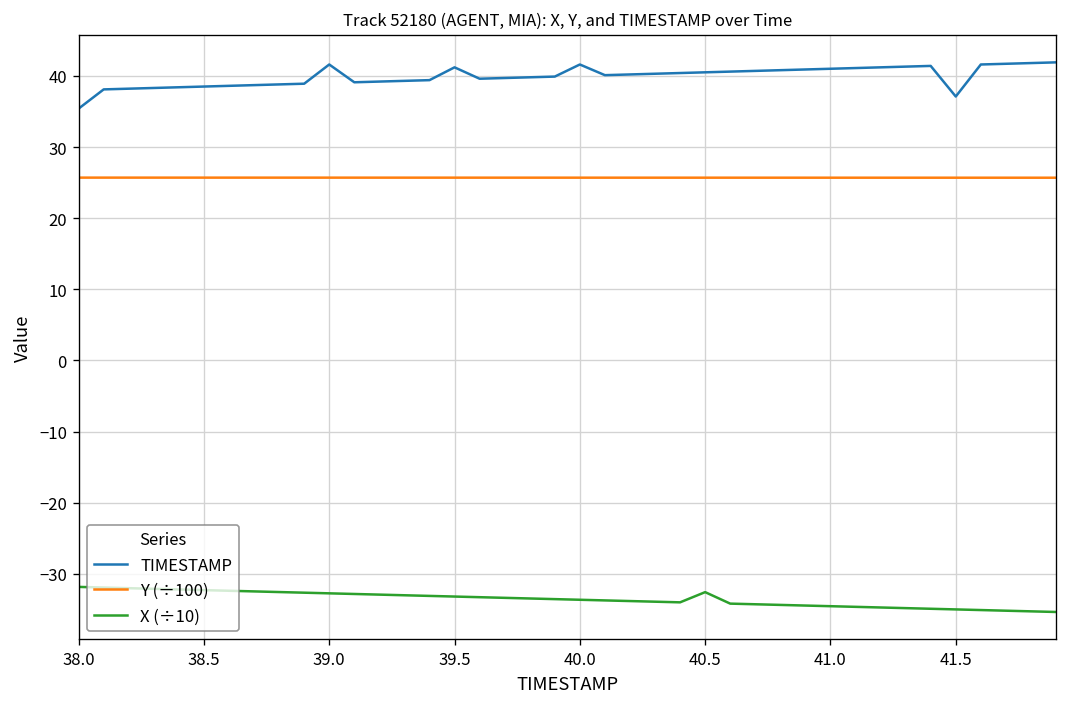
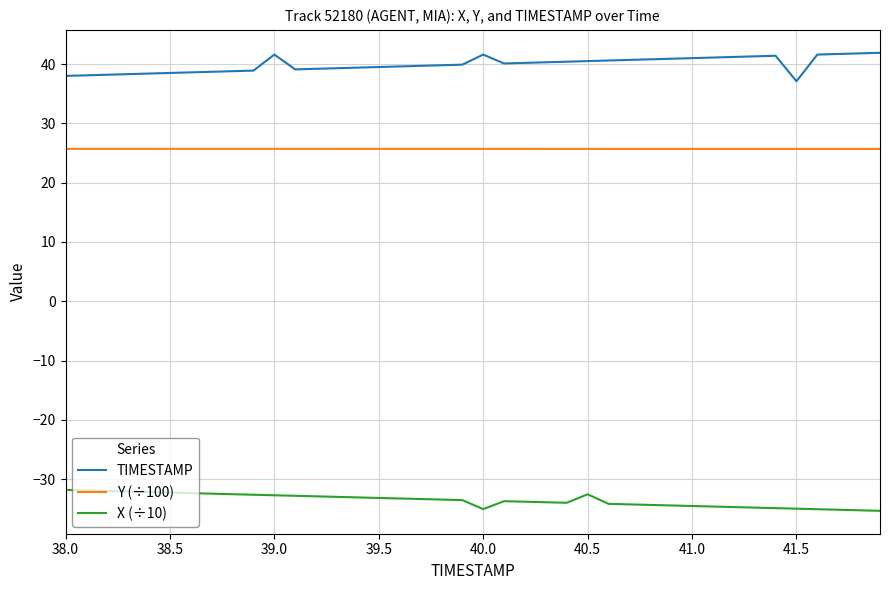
TIMESTAMP, 38.0: 35 -> 38
TIMESTAMP, 39.5: 41 -> 40
X (÷10), 40.0: -34 -> -35
